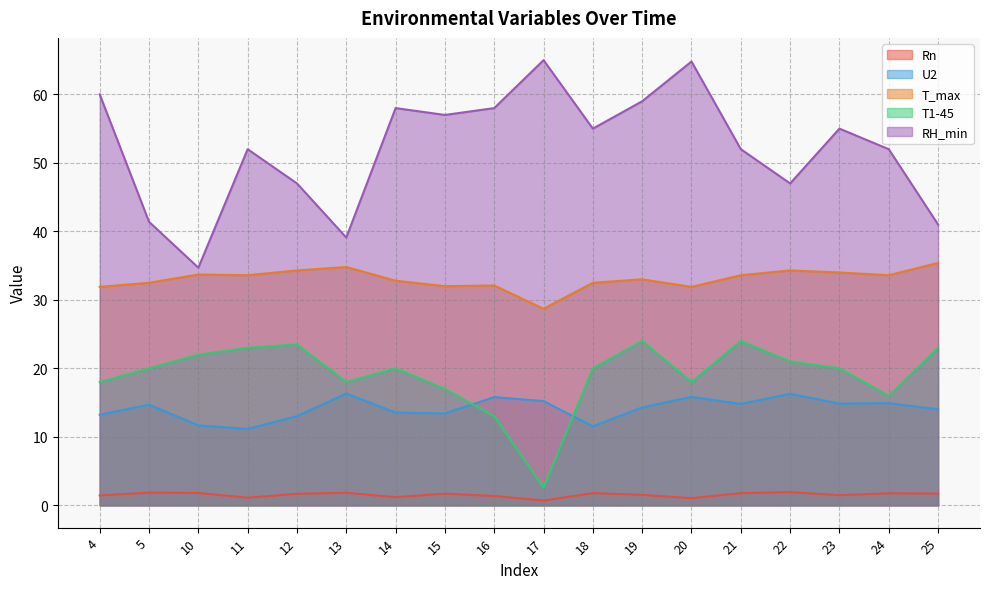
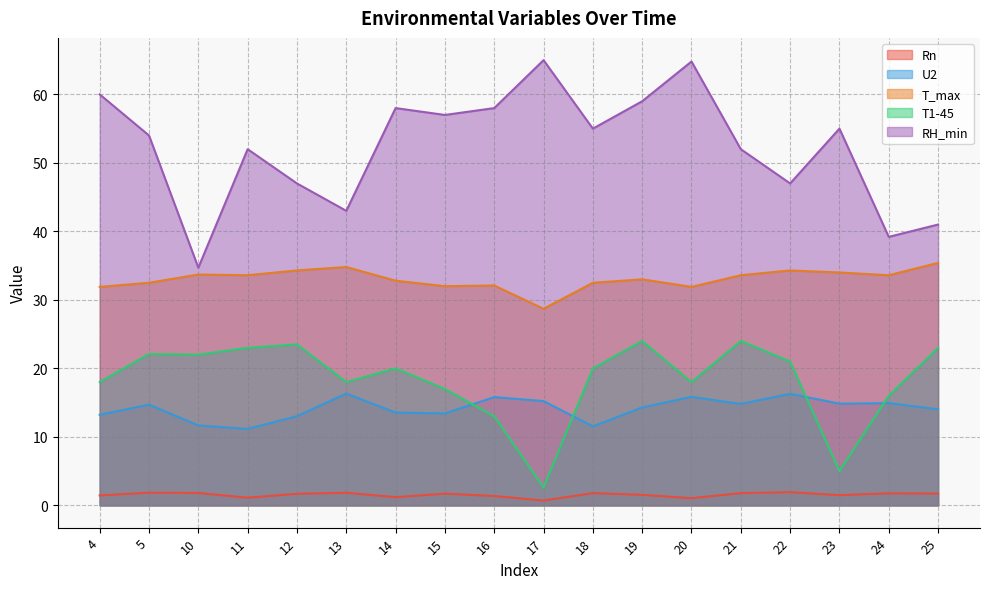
T1-45, 5: 20 -> 22
RH_min, 5: 41 -> 54
RH_min, 13: 39 -> 43
T1-45, 23: 20 -> 5
RH_min, 24: 52 -> 39
